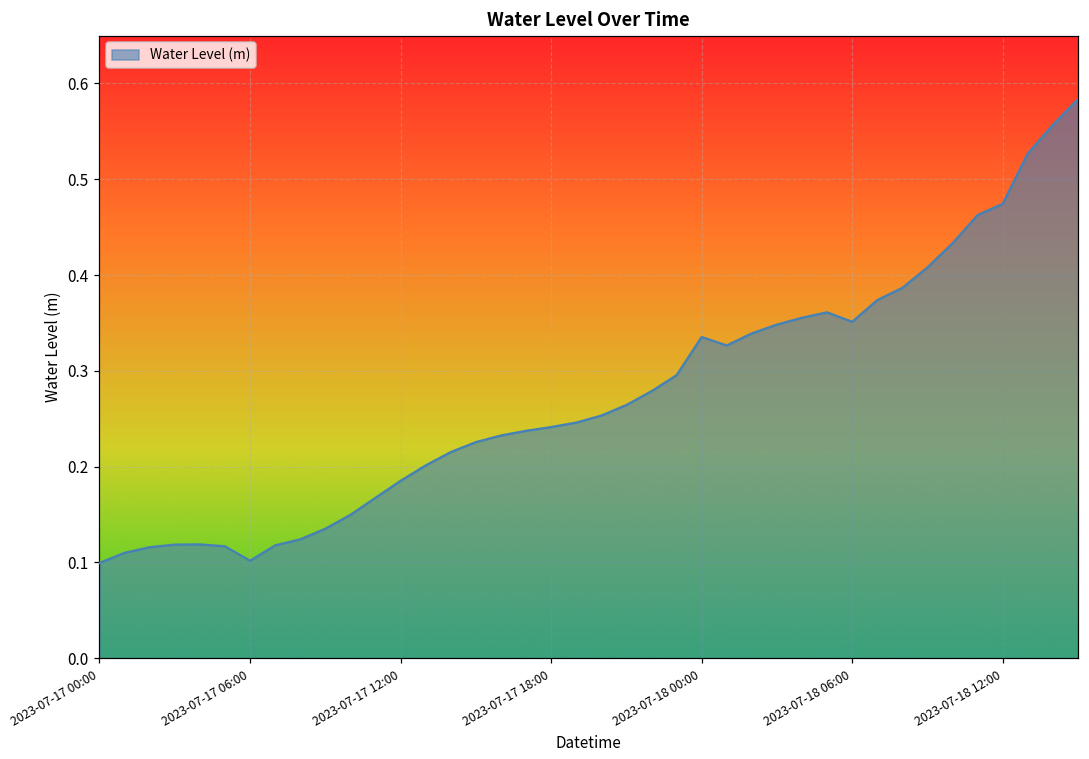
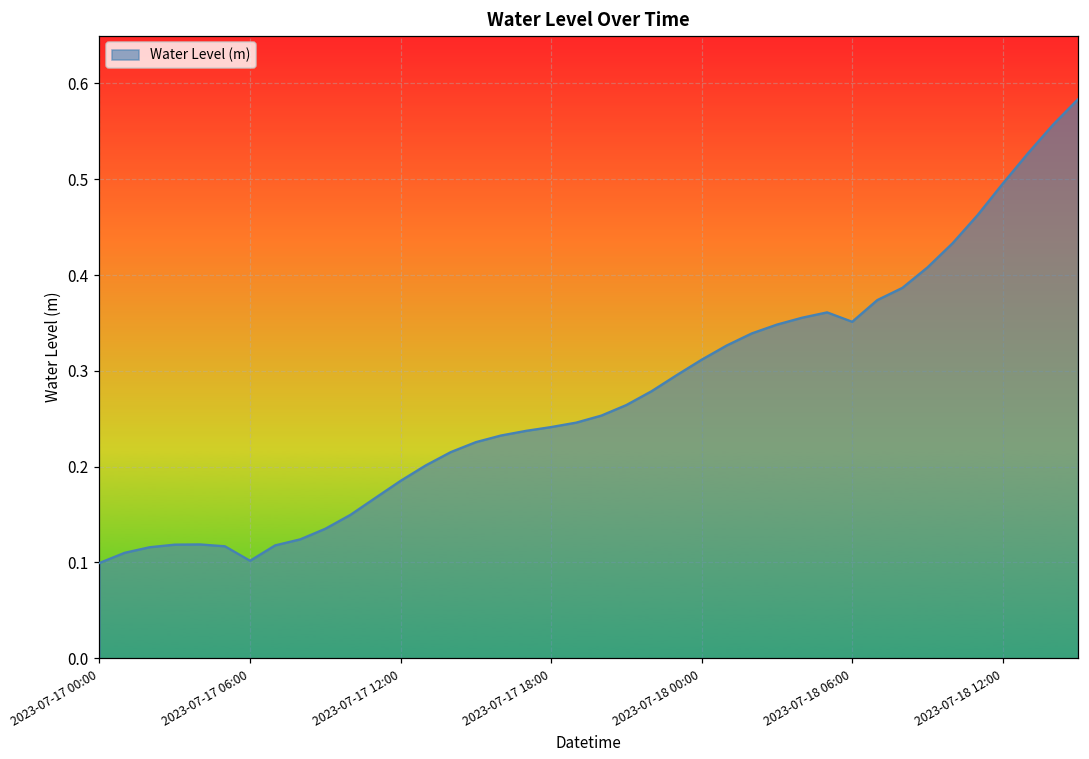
2023-07-18 00:00: 0.34 -> 0.31
2023-07-18 12:00: 0.47 -> 0.50
